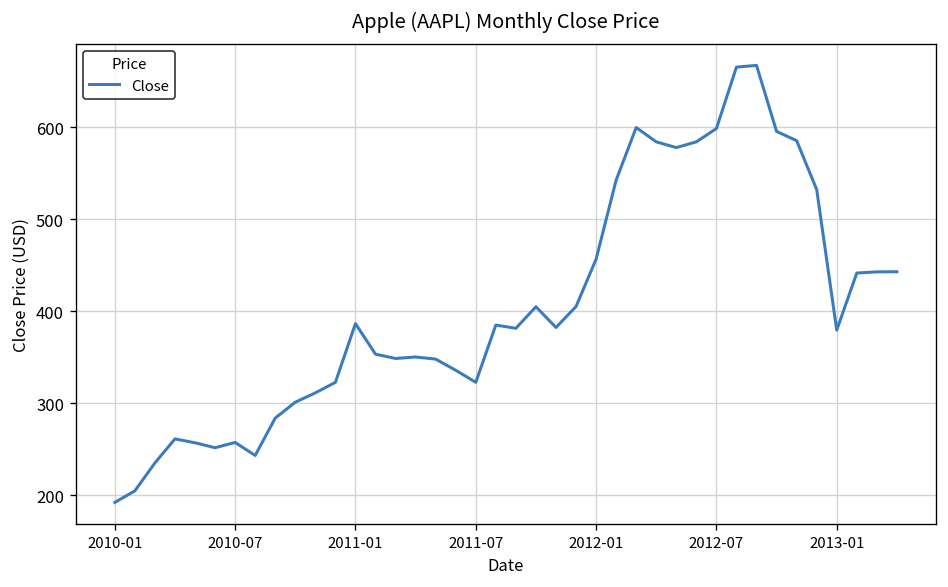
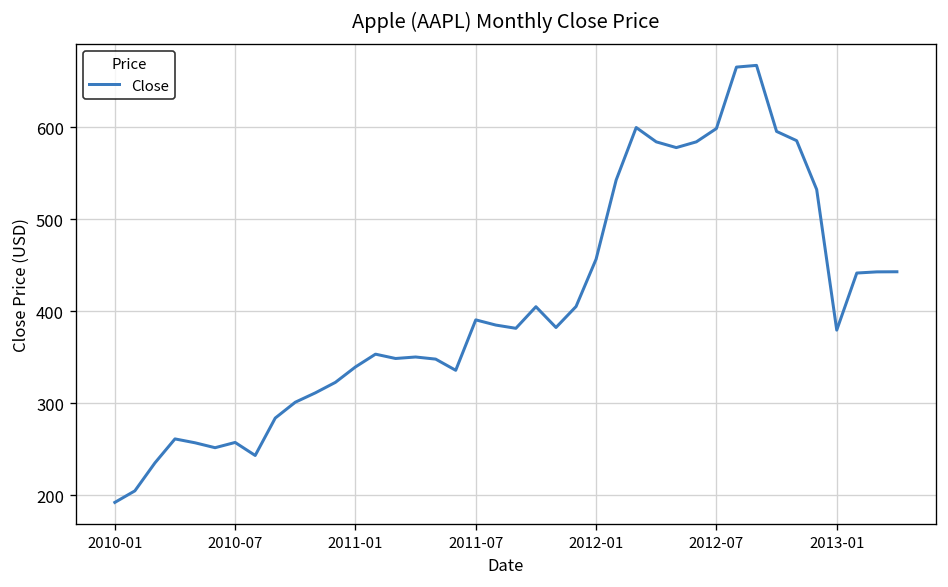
2011-01: 390 -> 340
2011-07: 320 -> 390
